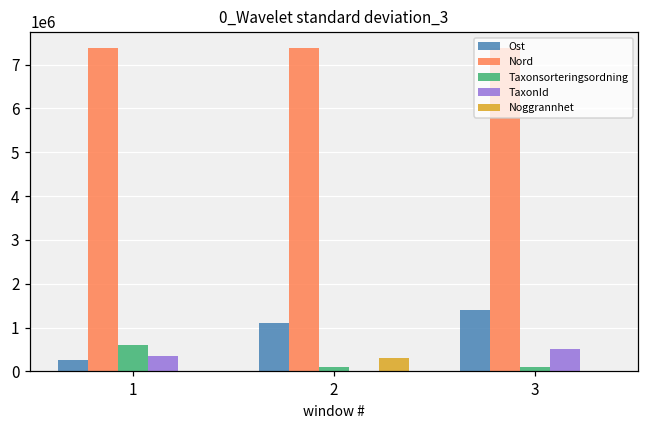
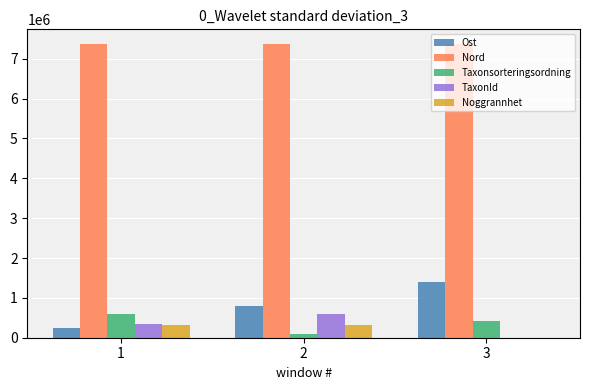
Noggrannhet, 1: 0 -> 300000
Ost, 2: 1100000 -> 800000
TaxonId, 2: 0 -> 600000
Taxonsorteringsordning, 3: 100000 -> 400000
TaxonId, 3: 500000 -> 0
